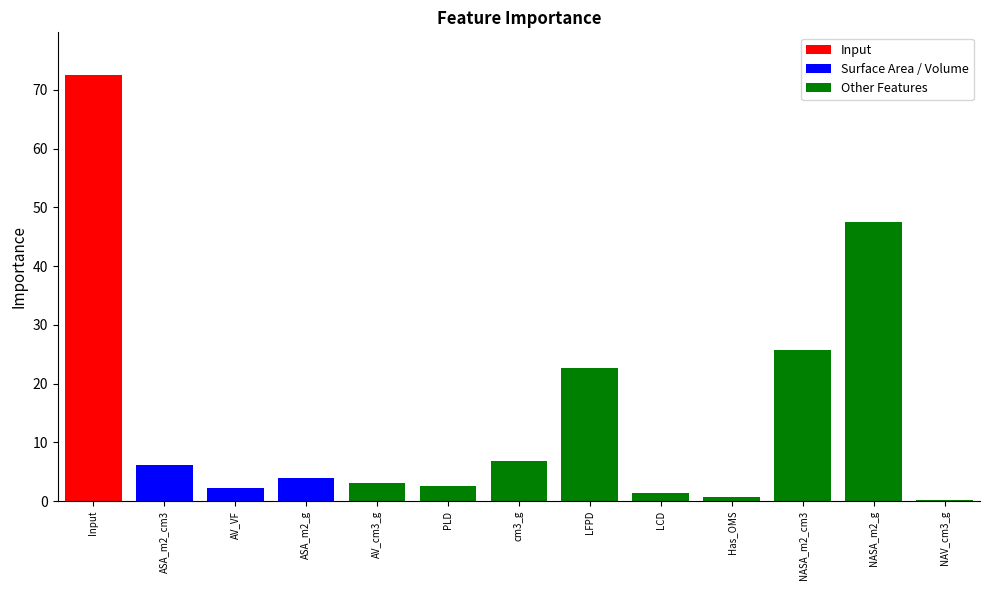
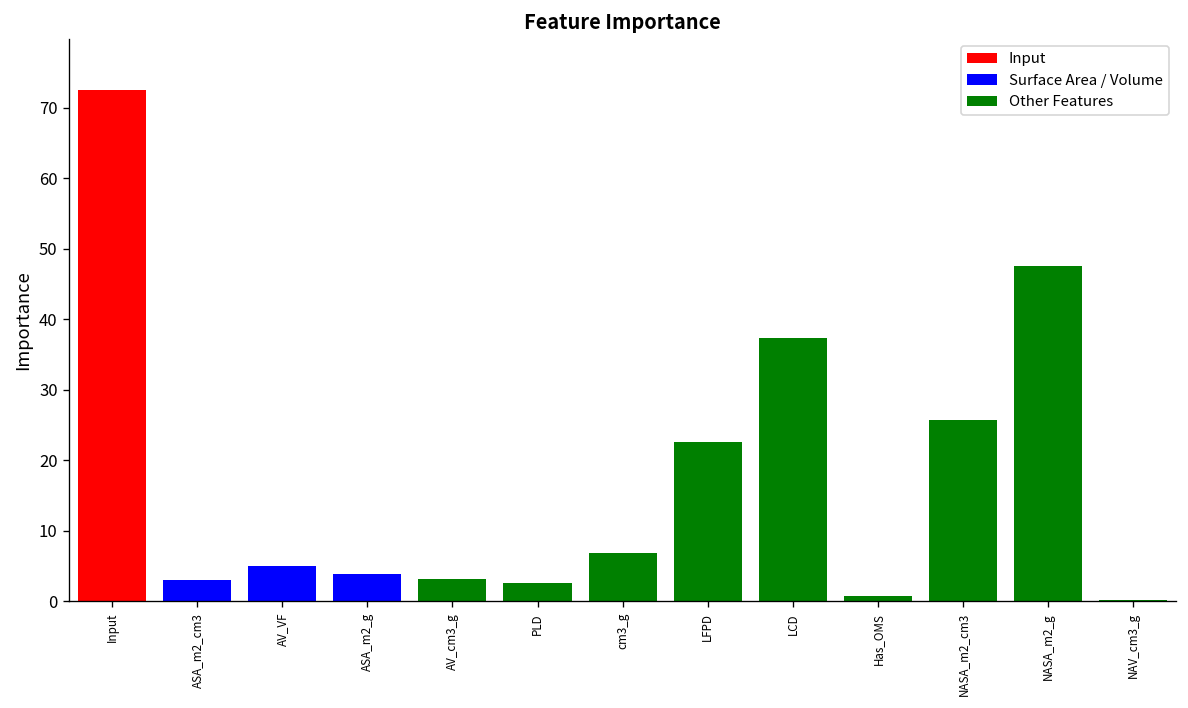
ASA_m2_cm3: 6 -> 3
AV_VF: 2 -> 5
LCD: 1 -> 37
